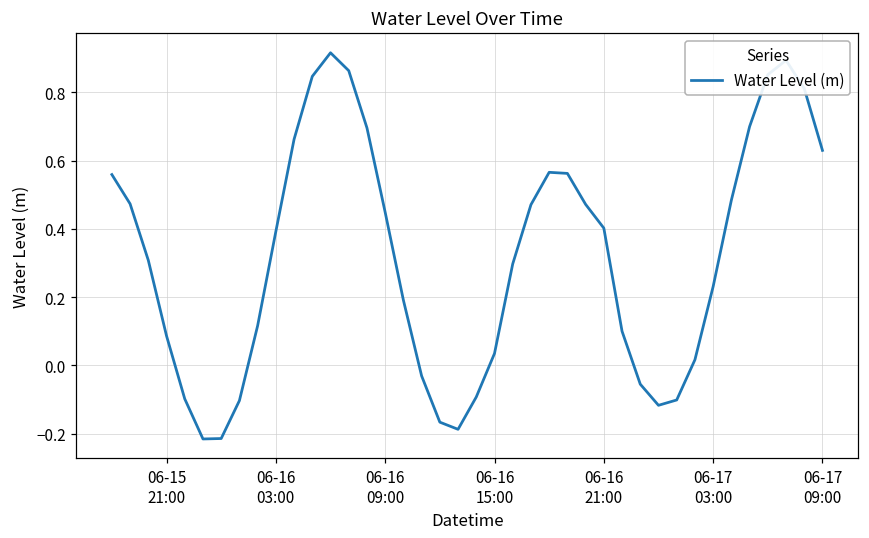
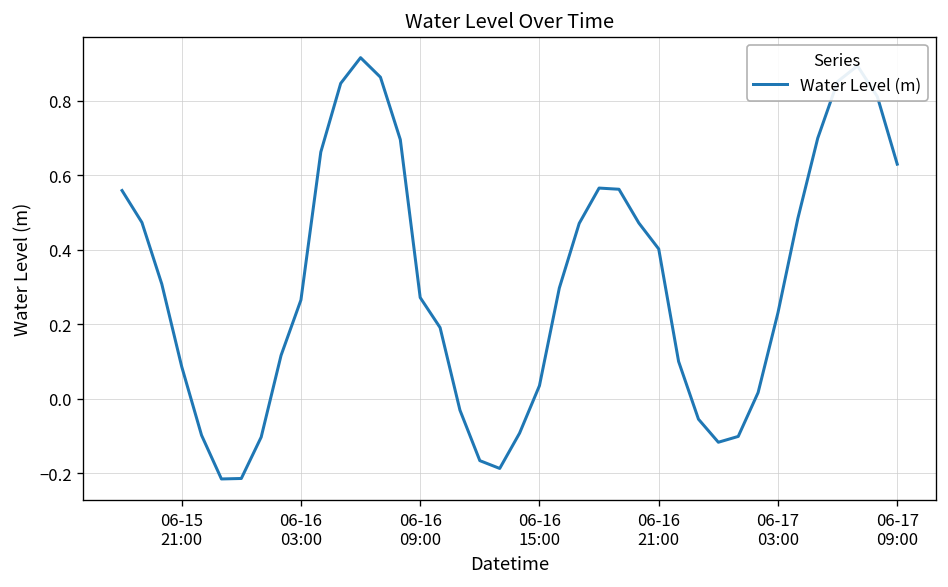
06-16 03:00: 0.39 -> 0.27
06-16 09:00: 0.45 -> 0.27
